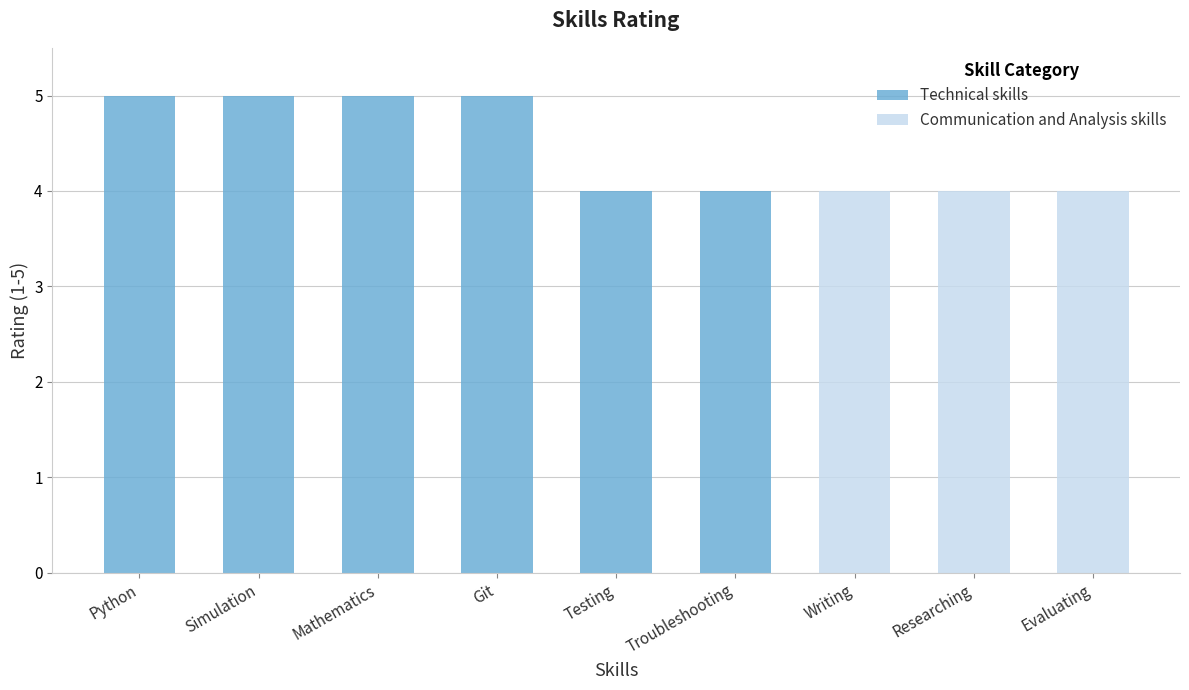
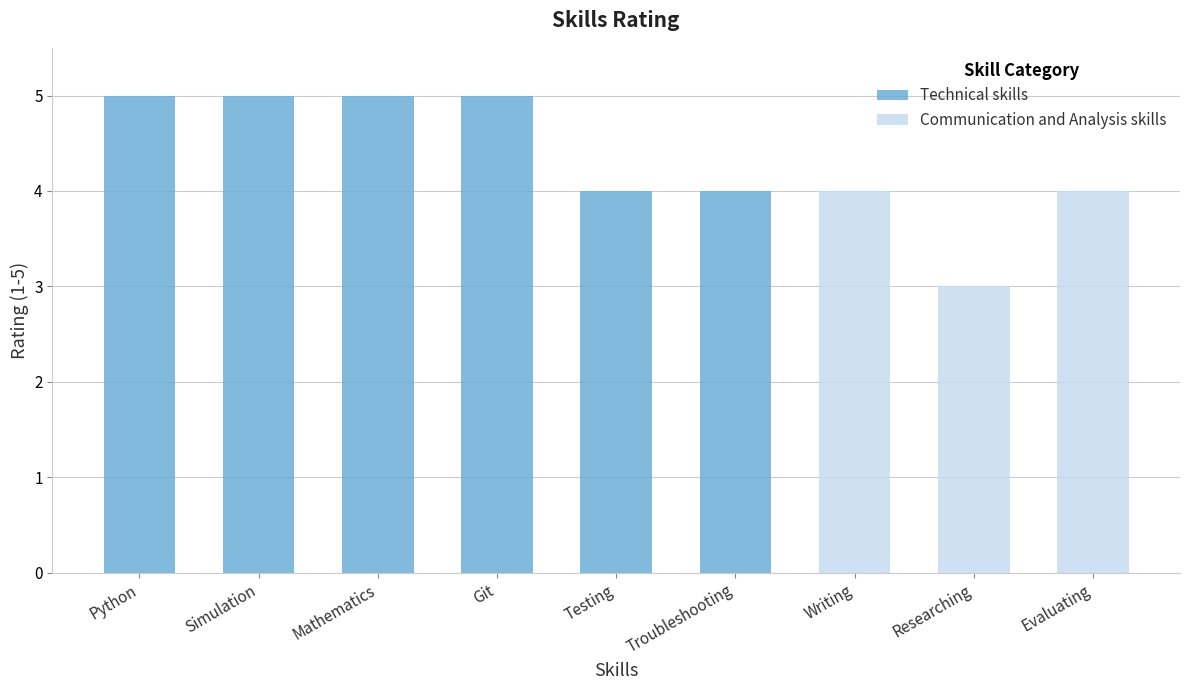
Communication and Analysis skills, Researching: 4 -> 3
